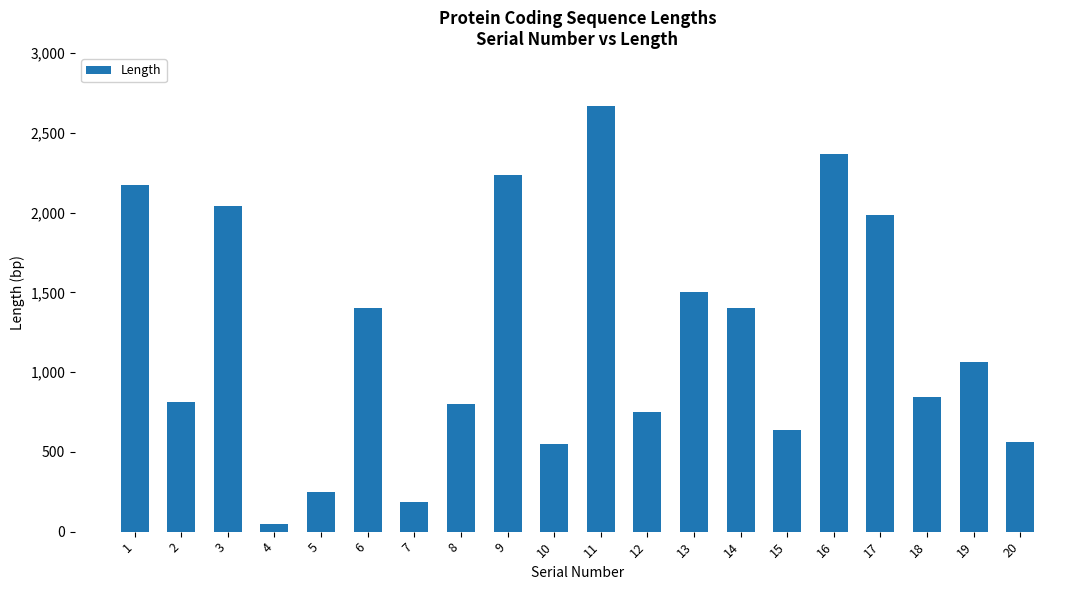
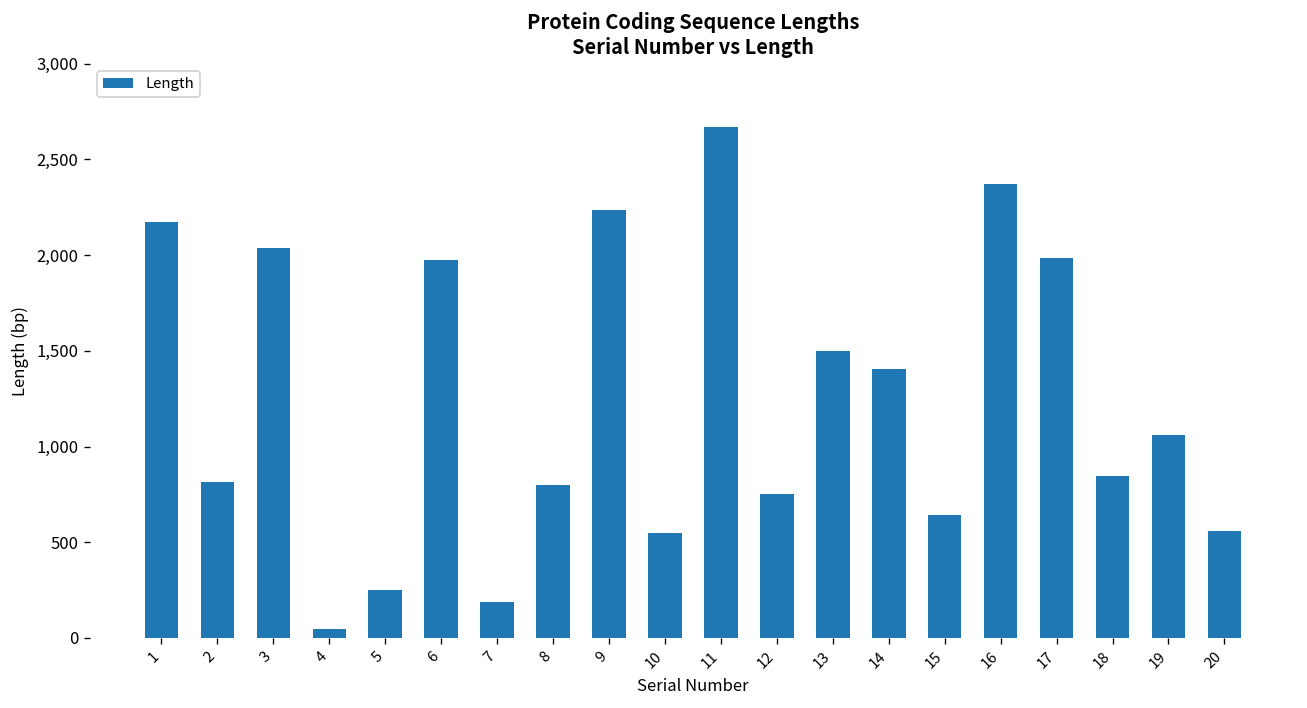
6: 1,400 -> 1,970
